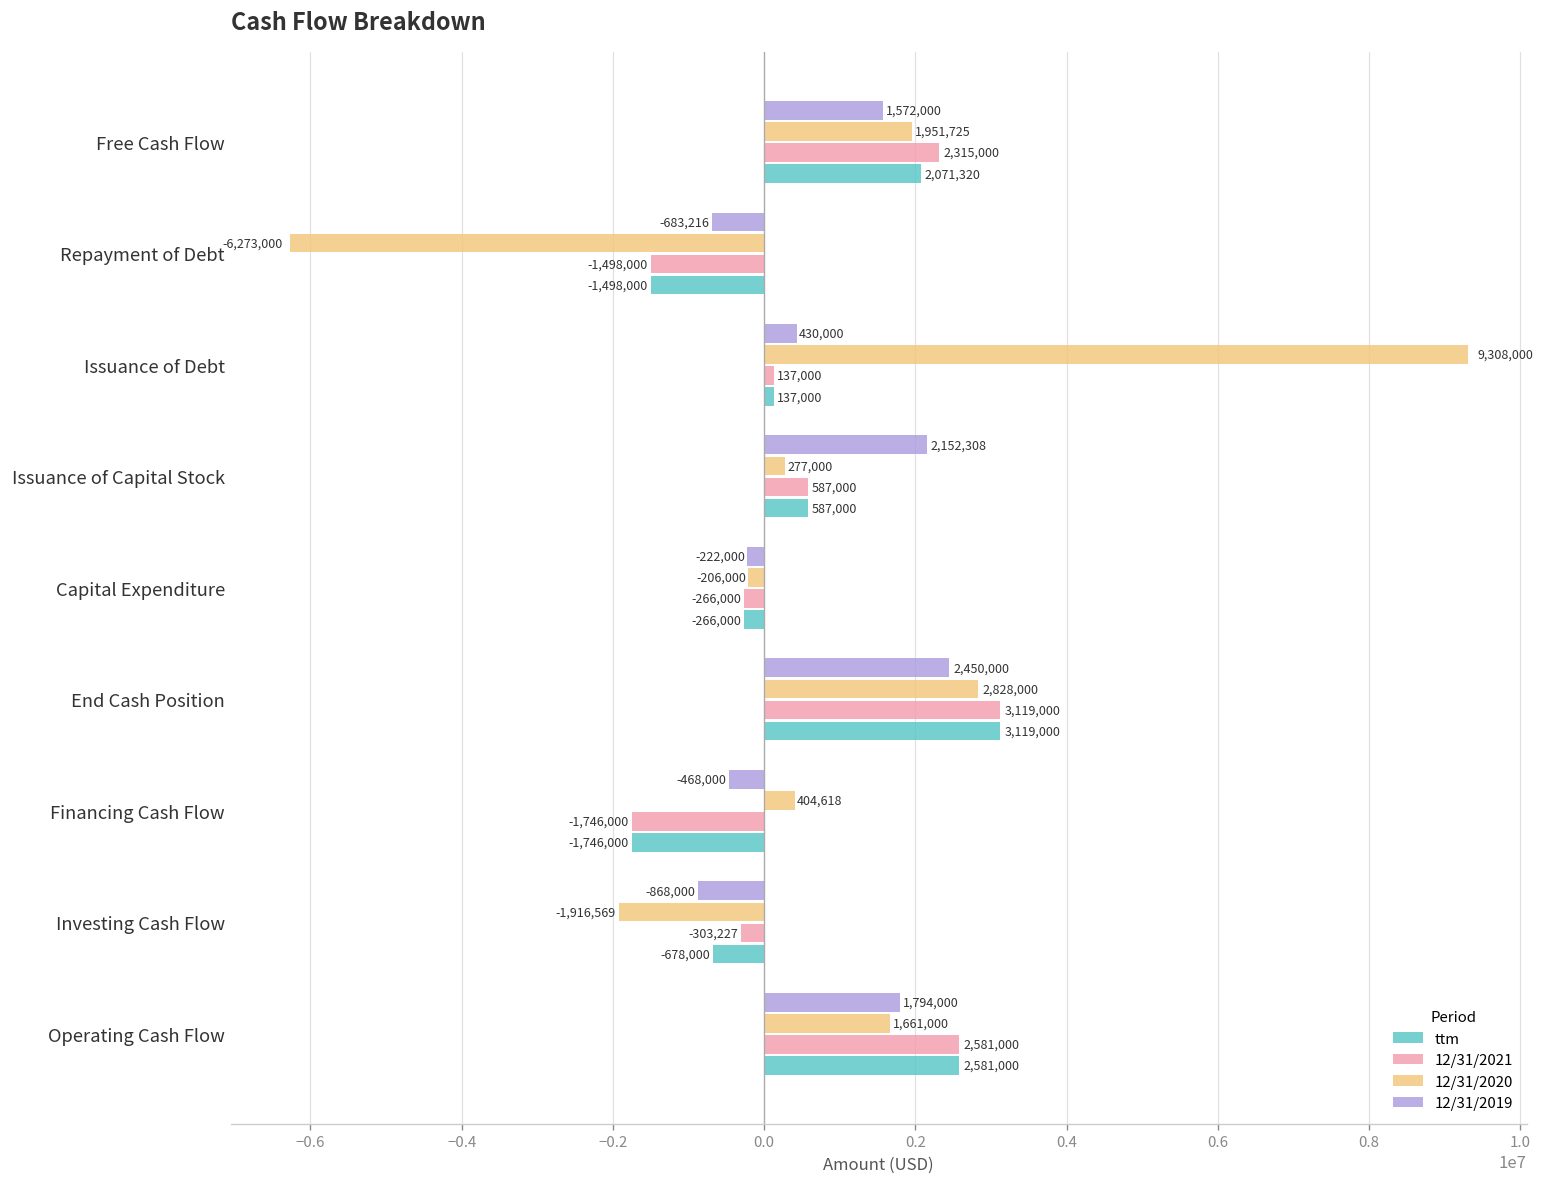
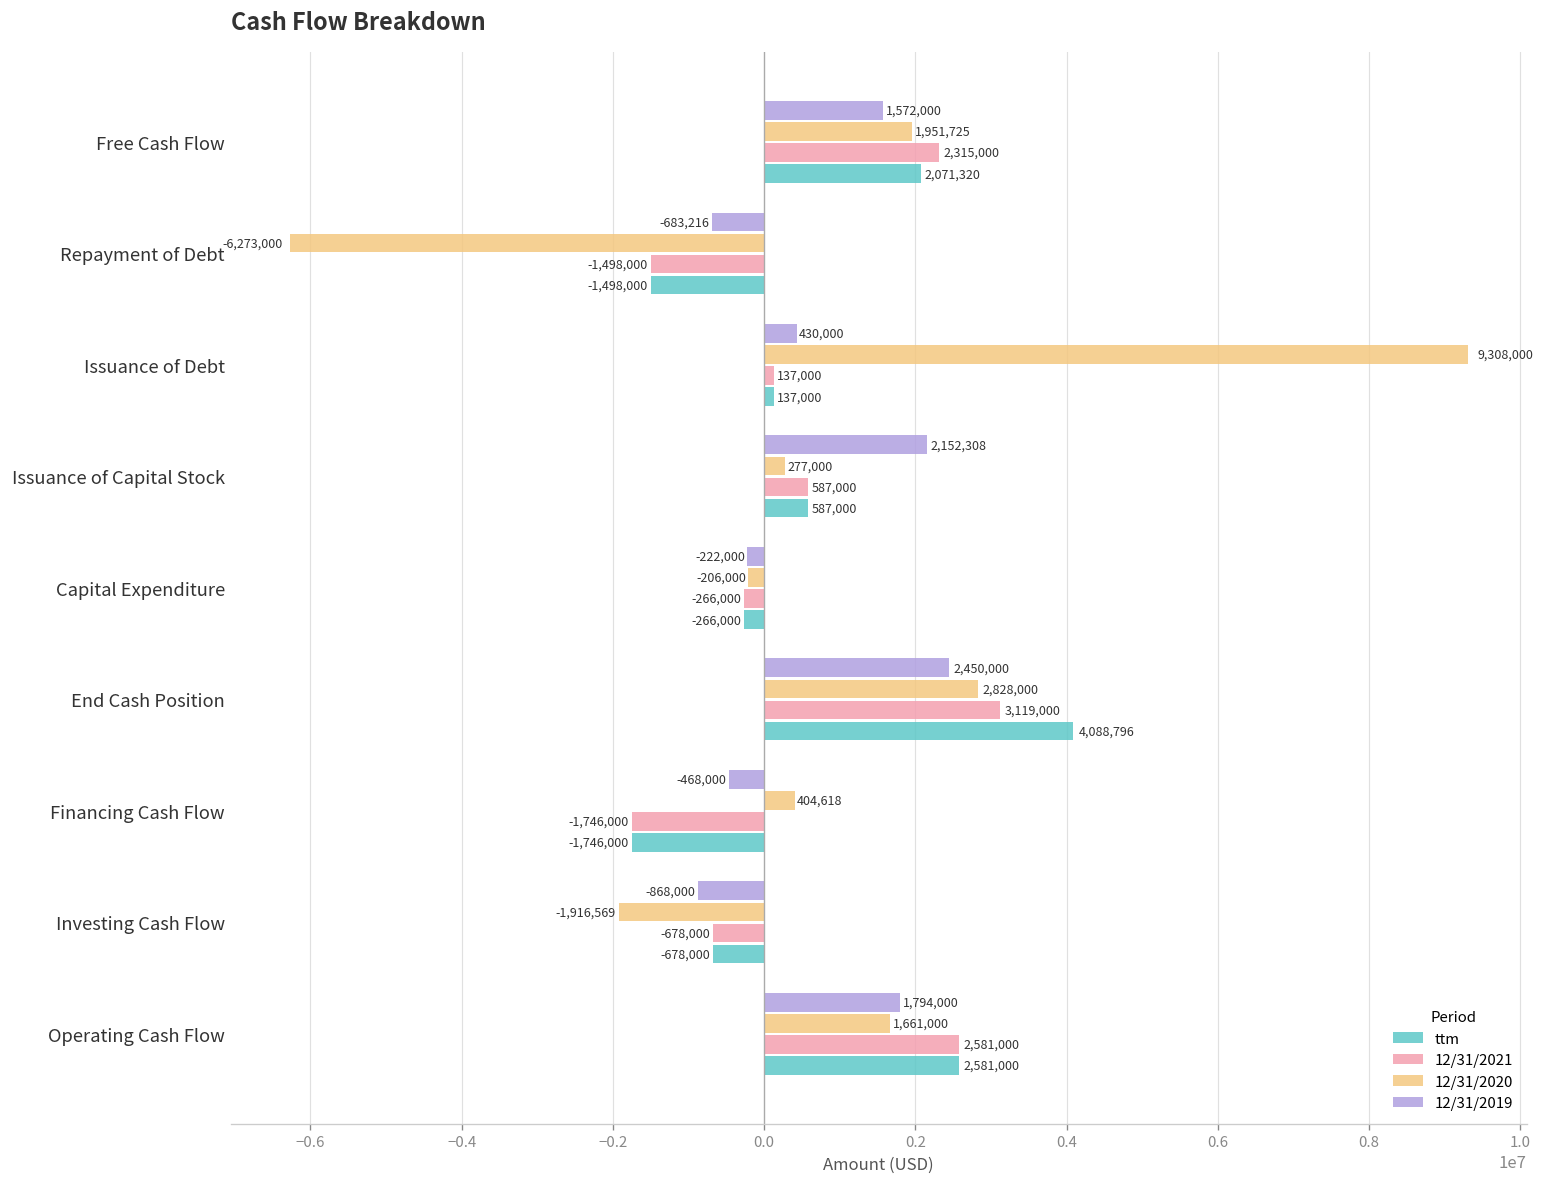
ttm, End Cash Position: 3,119,000 -> 4,088,796
12/31/2021, Investing Cash Flow: -303,227 -> -678,000
